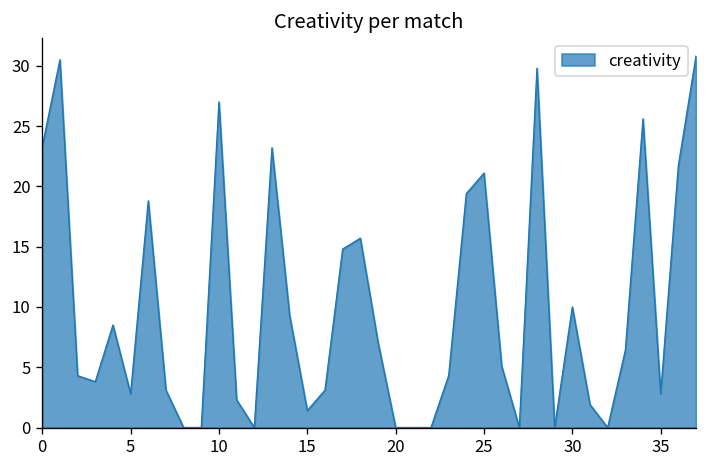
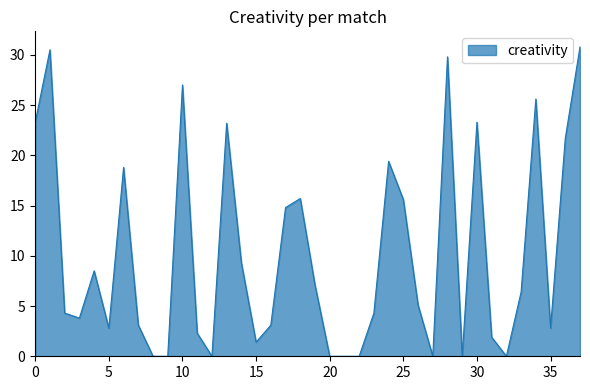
25: 21.1 -> 15.6
30: 10.0 -> 23.3
